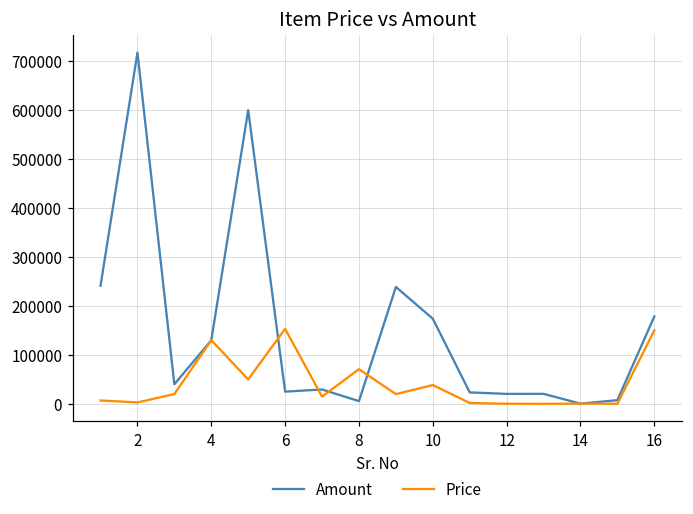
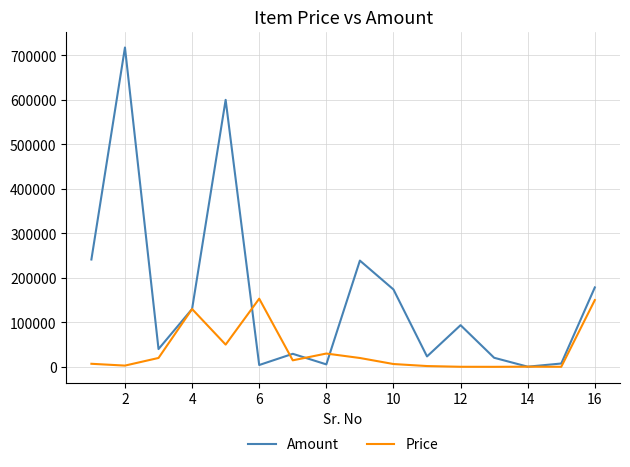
Amount, 6: 20000 -> 0
Price, 8: 70000 -> 30000
Price, 10: 40000 -> 10000
Amount, 12: 20000 -> 90000
